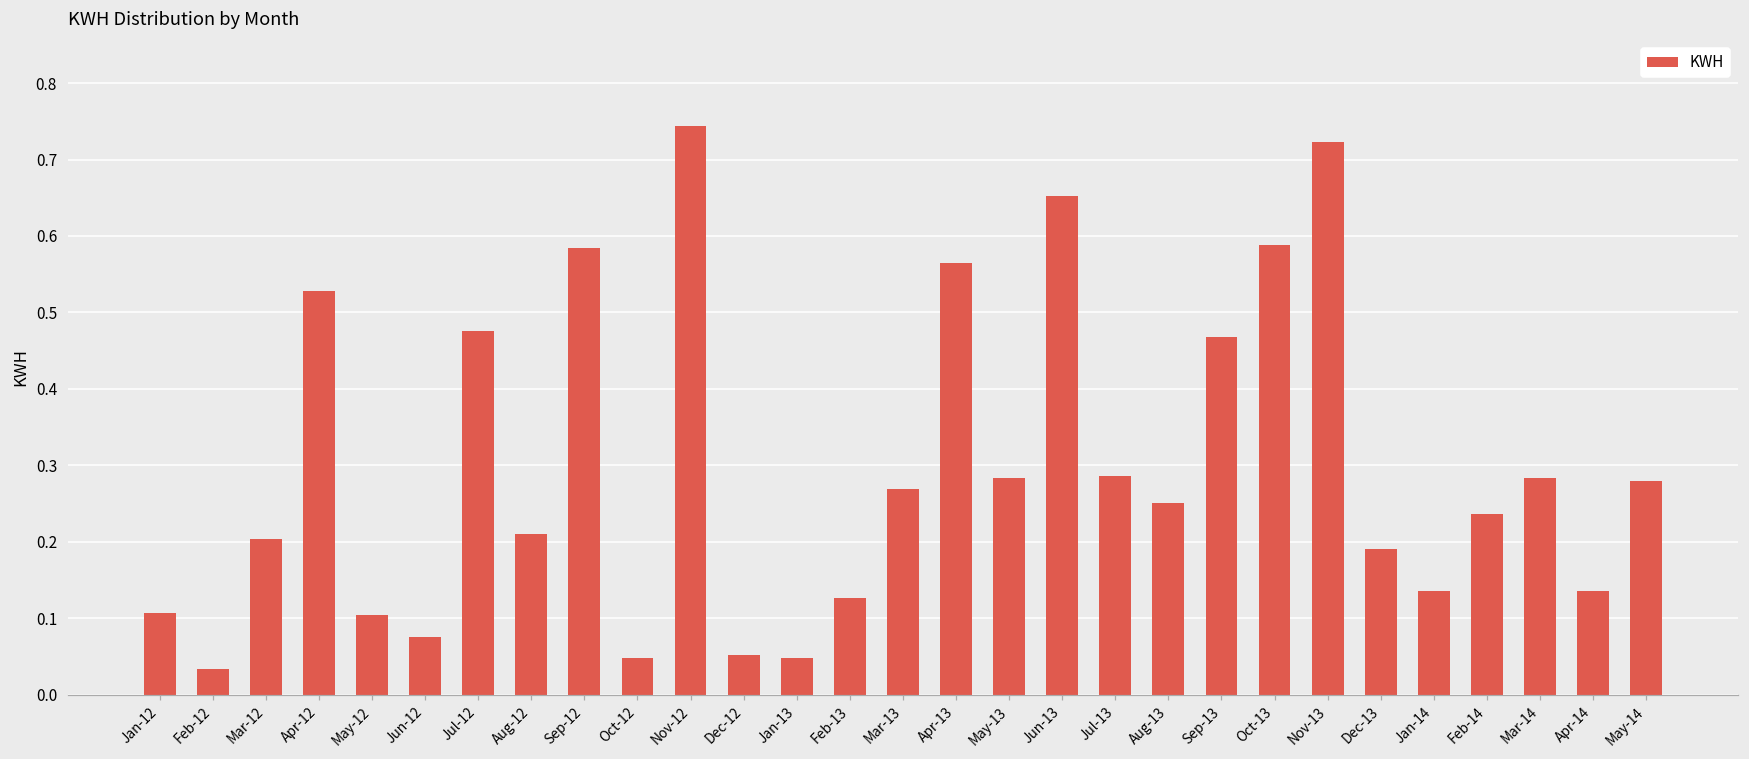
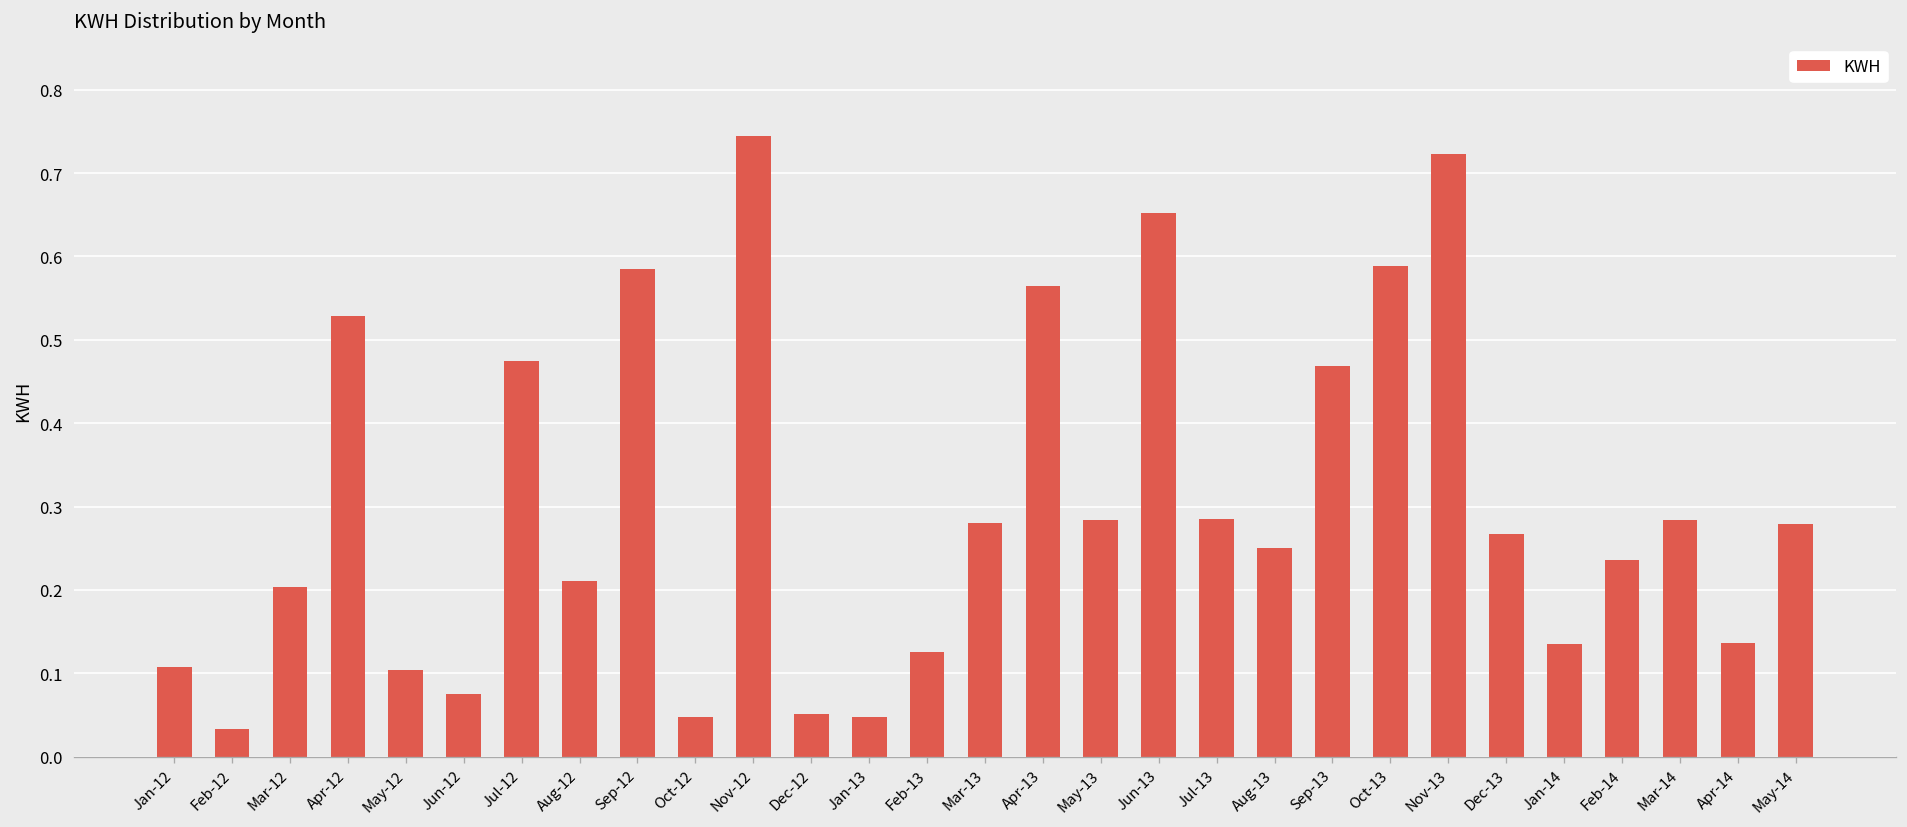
Mar-13: 0.27 -> 0.28
Dec-13: 0.19 -> 0.27
